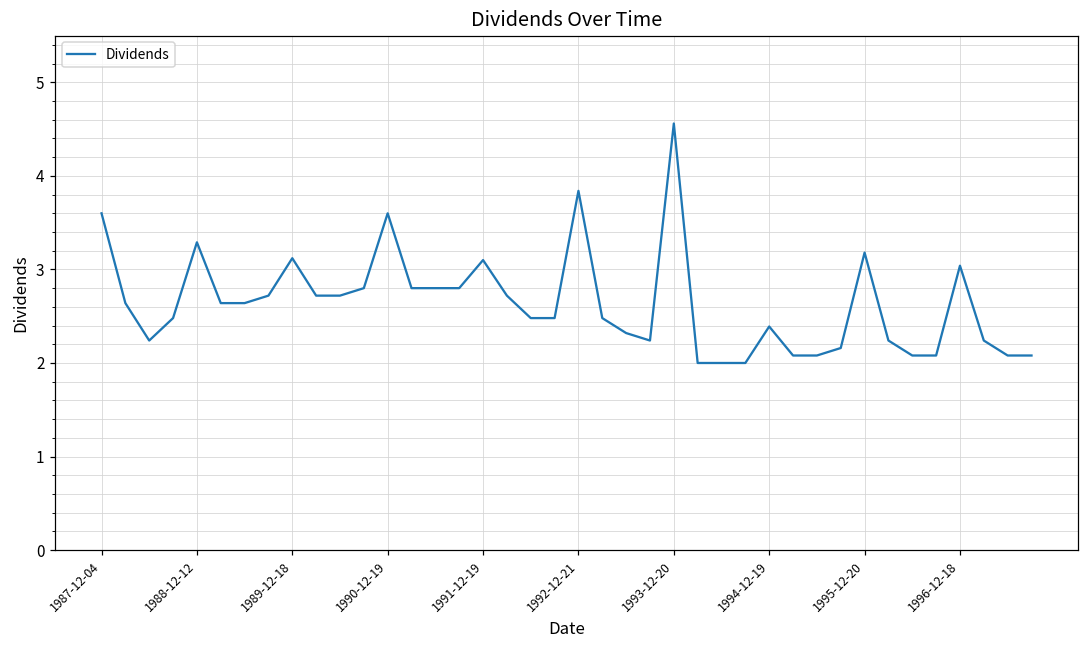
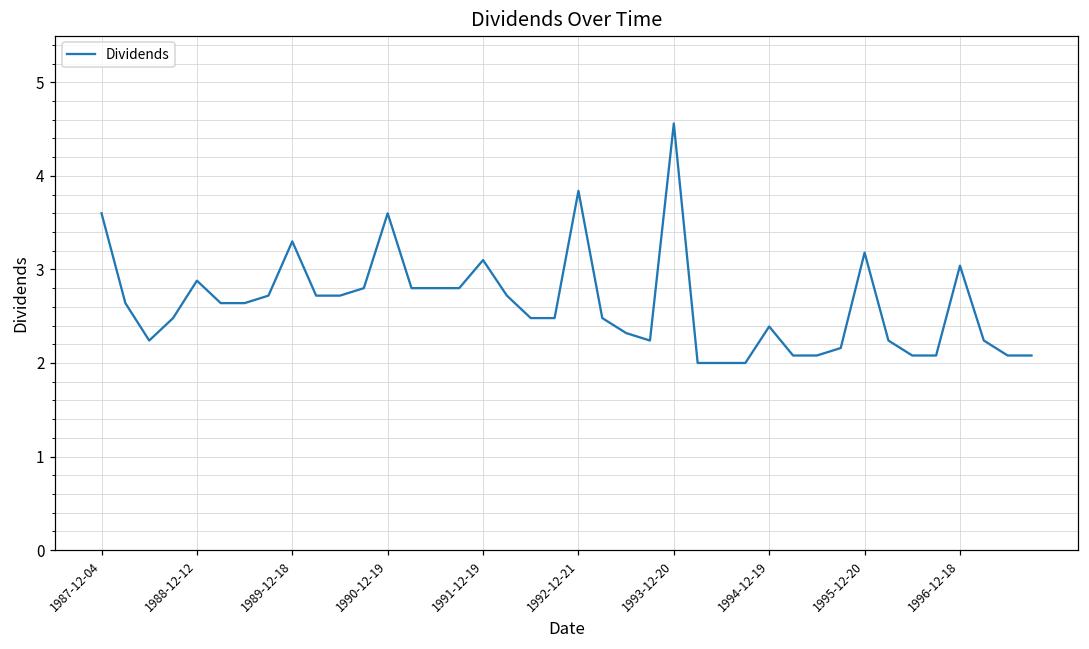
1988-12-12: 3.3 -> 2.9
1989-12-18: 3.1 -> 3.3
